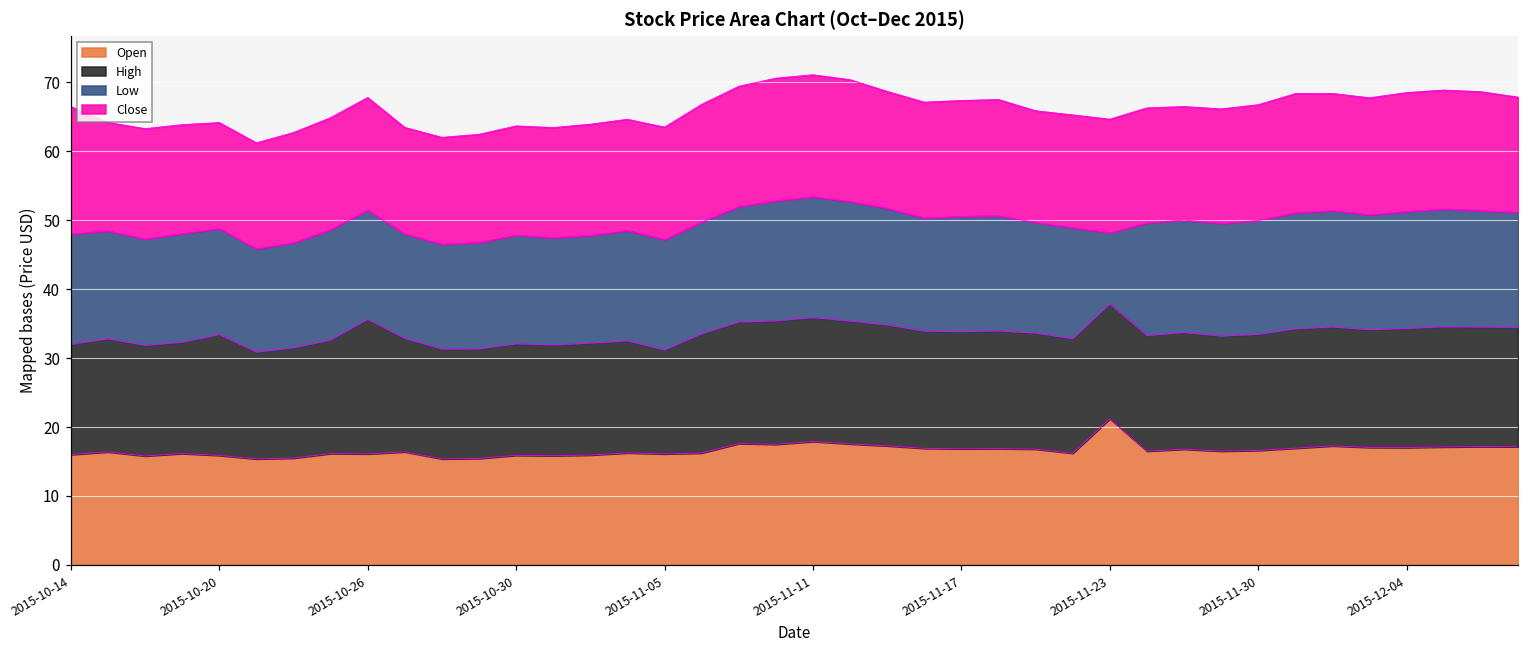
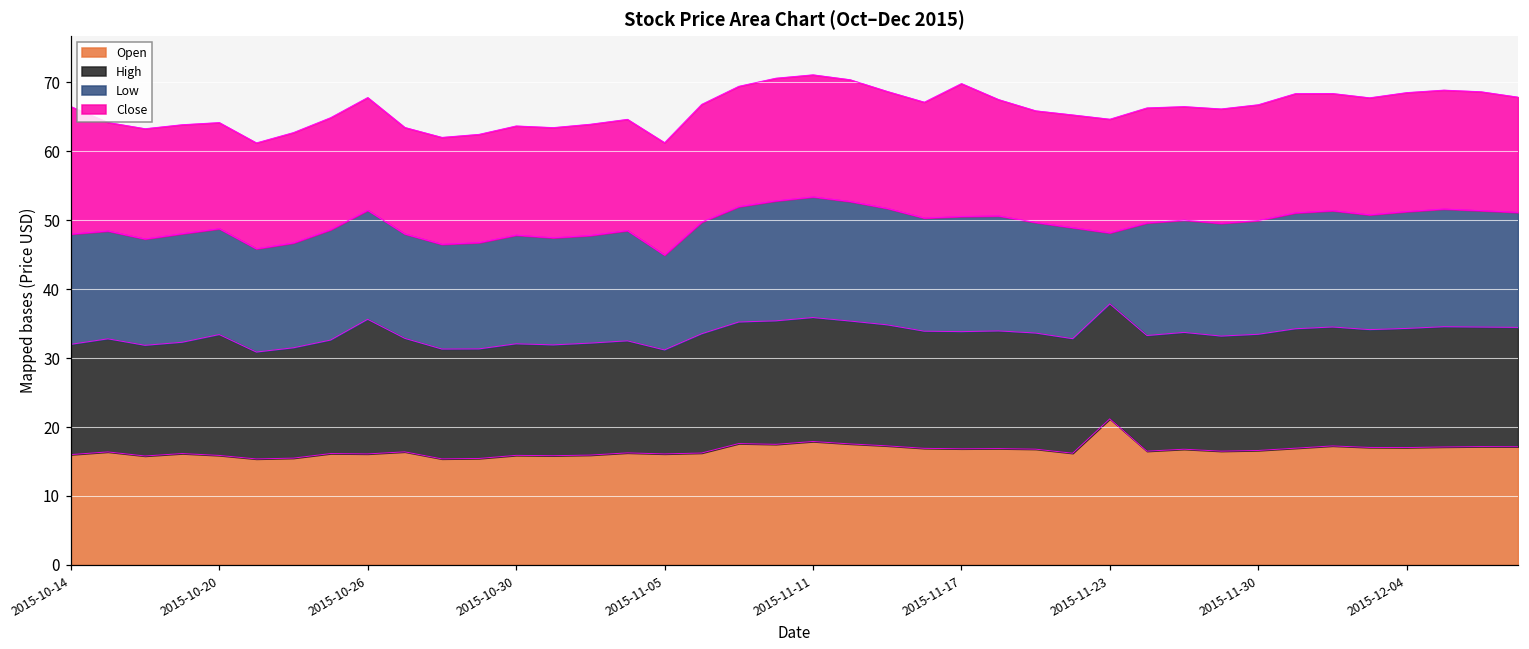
Low, 2015-11-05: 16 -> 14
Close, 2015-11-17: 17 -> 19
